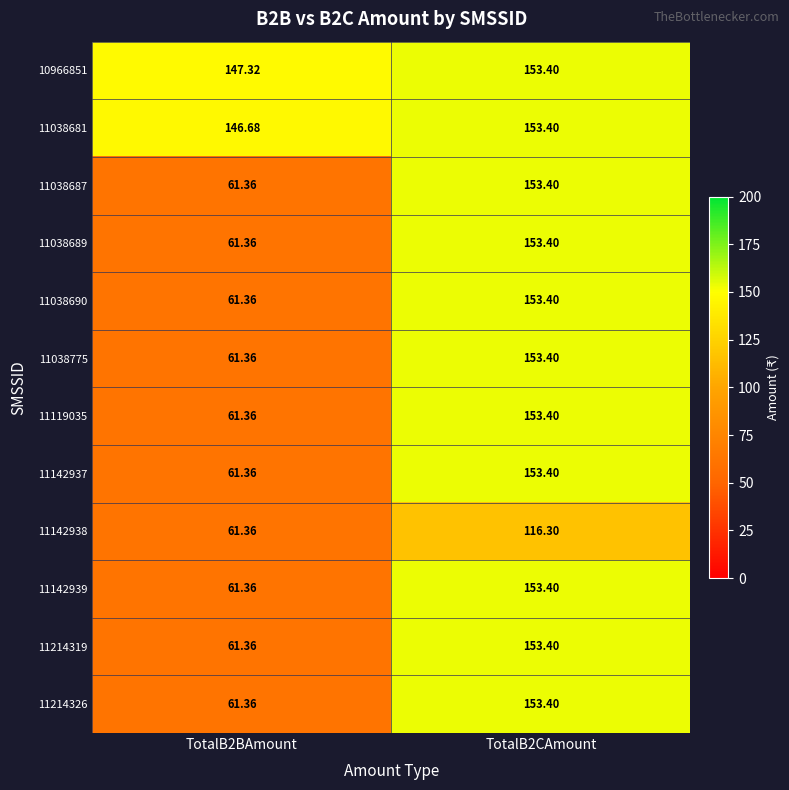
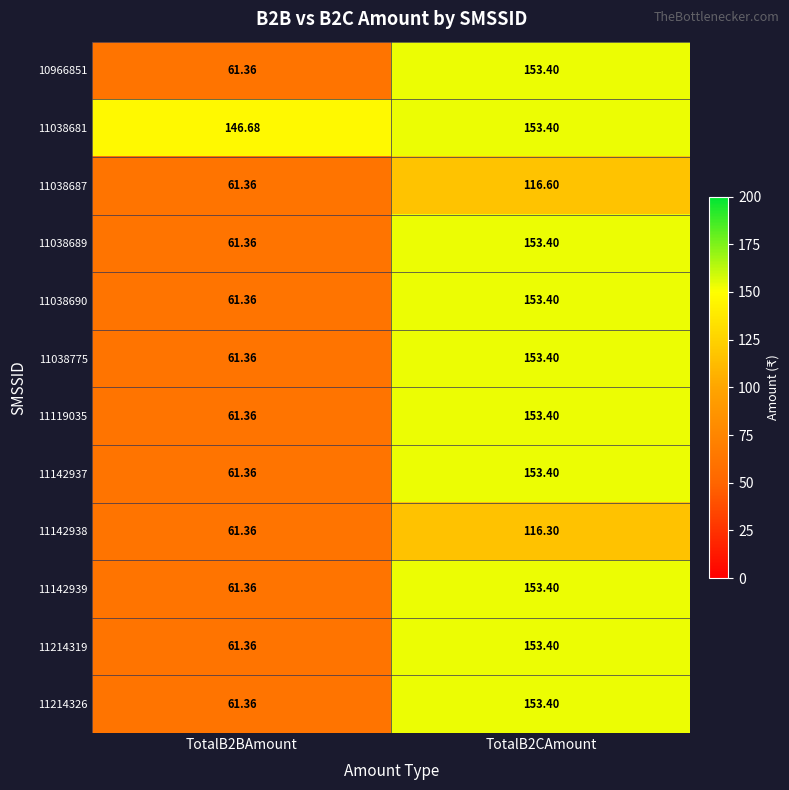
10966851, TotalB2BAmount: 147.32 -> 61.36
11038687, TotalB2CAmount: 153.40 -> 116.60
